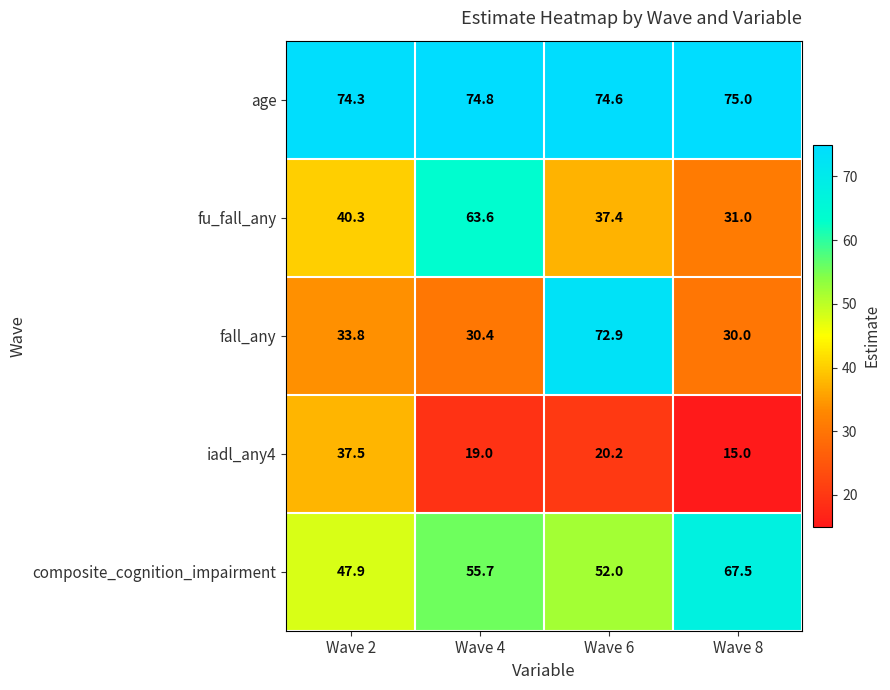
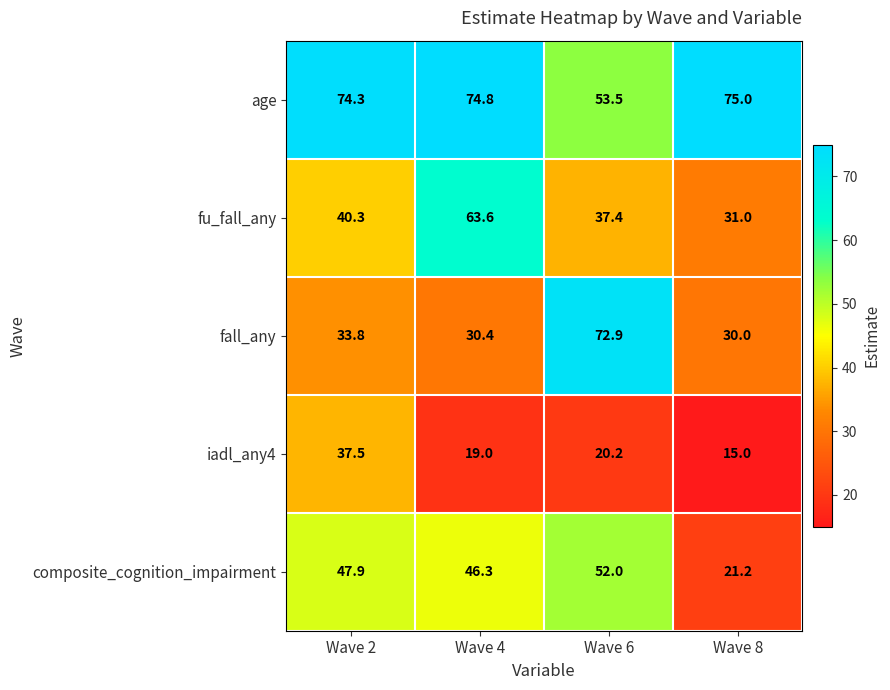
age, Wave 6: 74.6 -> 53.5
composite_cognition_impairment, Wave 4: 55.7 -> 46.3
composite_cognition_impairment, Wave 8: 67.5 -> 21.2
